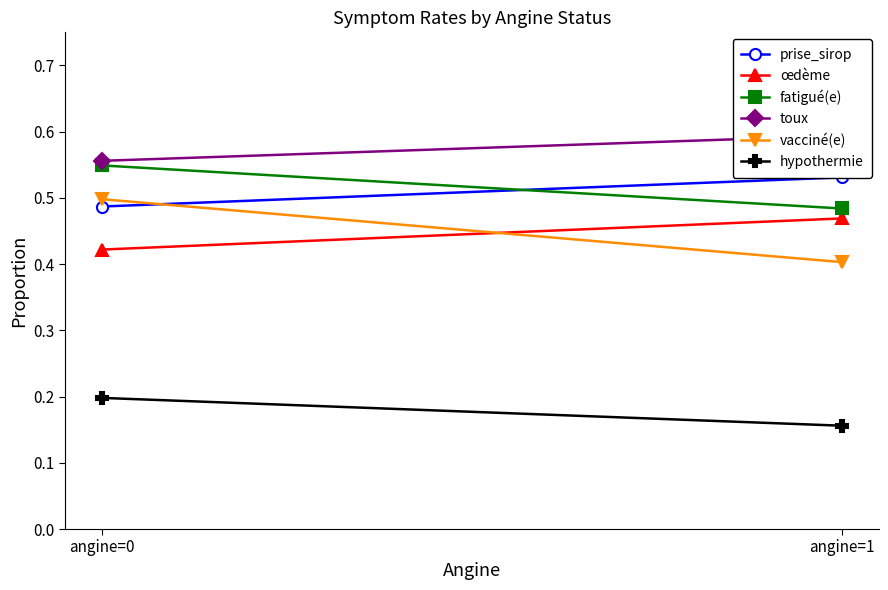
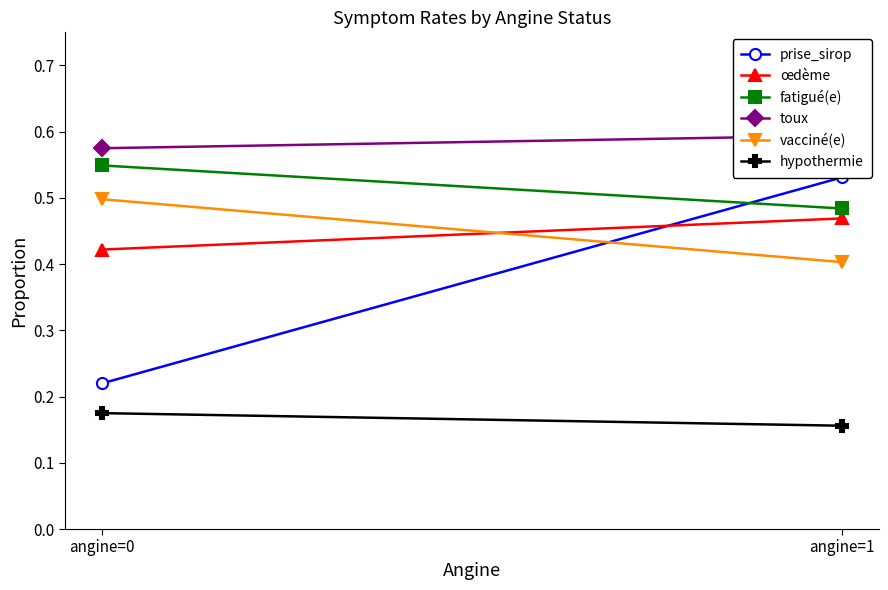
prise_sirop, angine=0: 0.49 -> 0.22
toux, angine=0: 0.56 -> 0.58
hypothermie, angine=0: 0.20 -> 0.18
